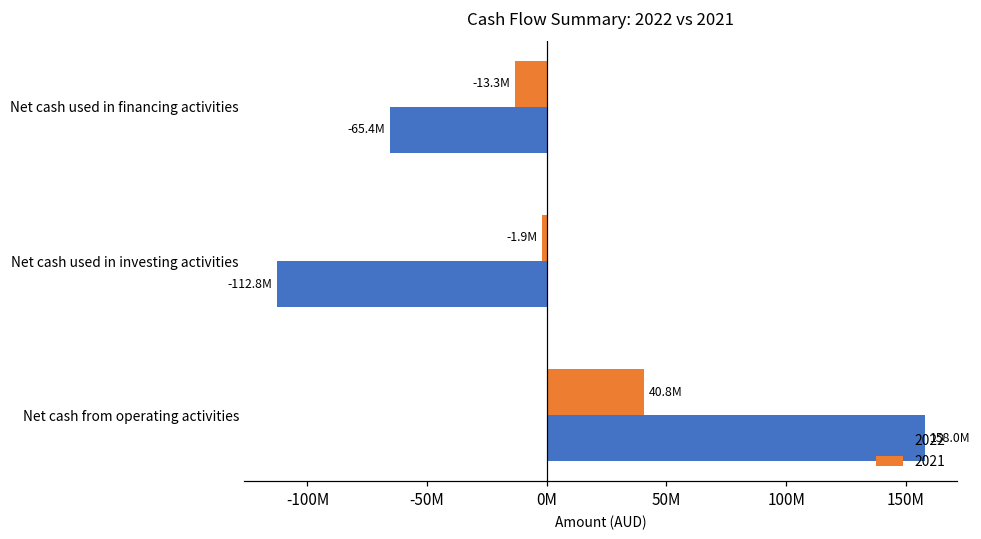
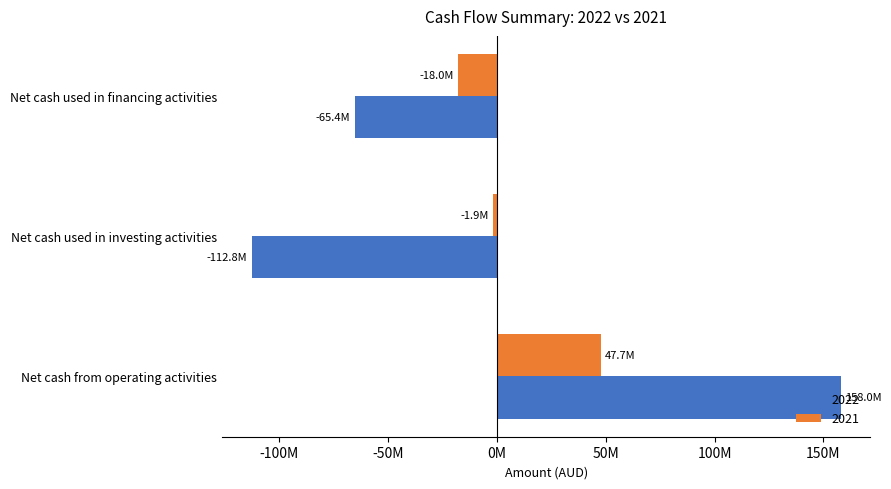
2021, Net cash used in financing activities: -13.3M -> -18.0M
2021, Net cash from operating activities: 40.8M -> 47.7M
